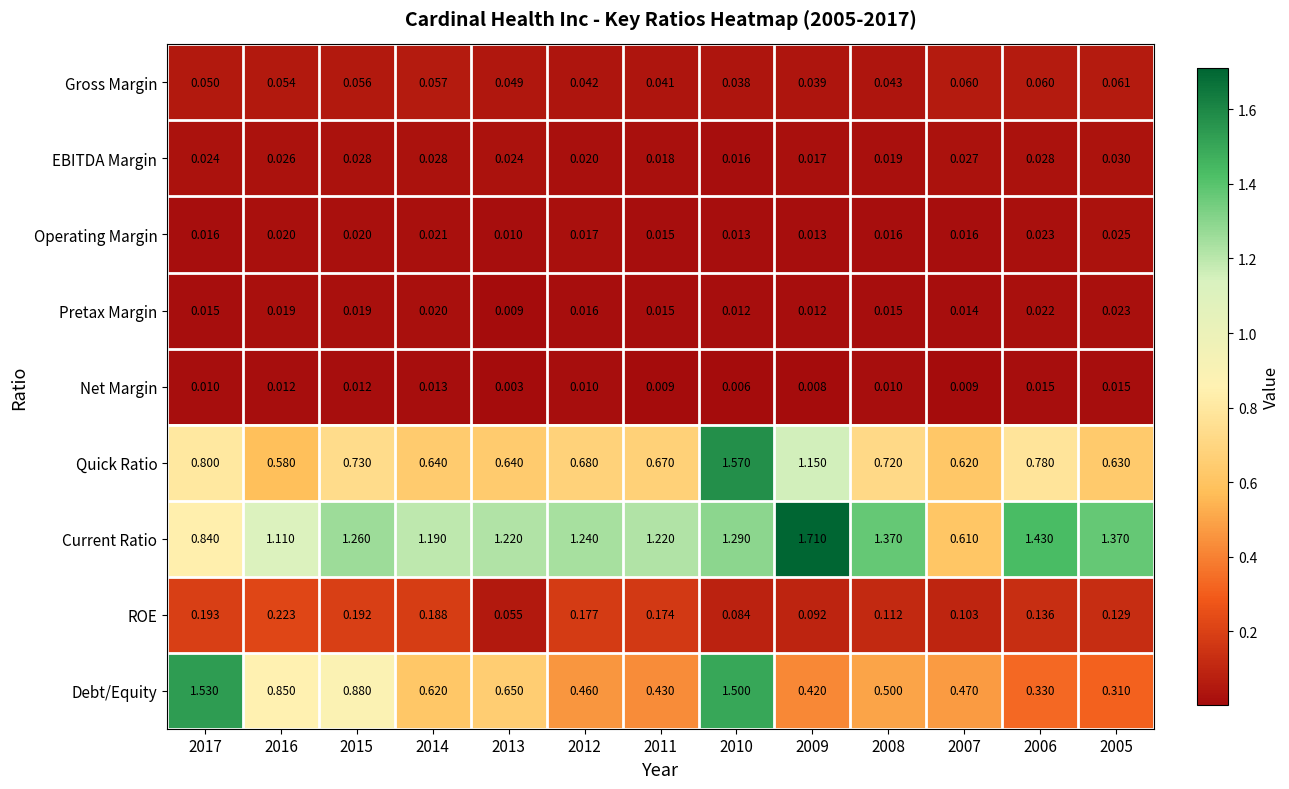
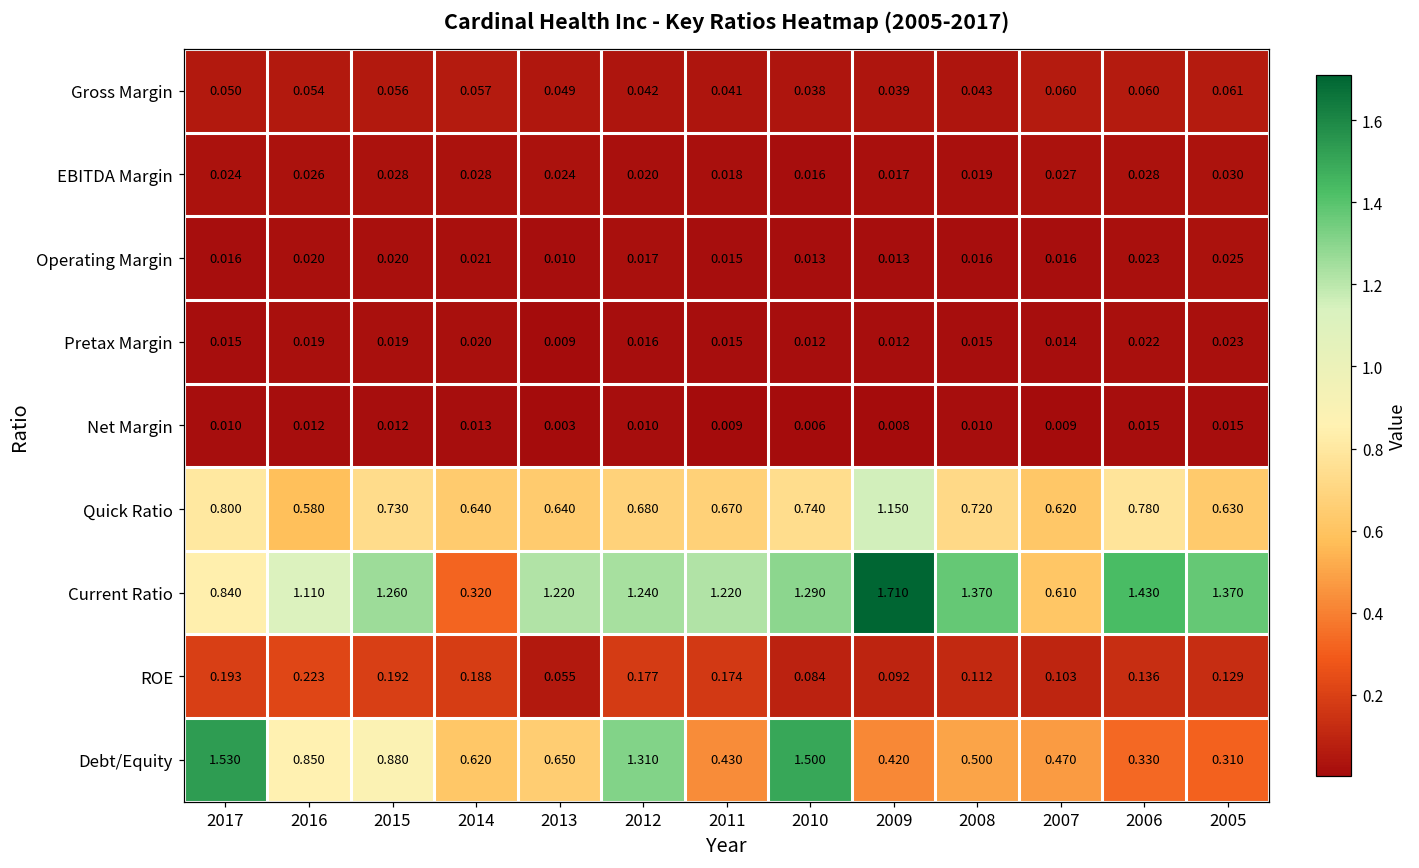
Quick Ratio, 2010: 1.570 -> 0.740
Current Ratio, 2014: 1.190 -> 0.320
Debt/Equity, 2012: 0.460 -> 1.310
